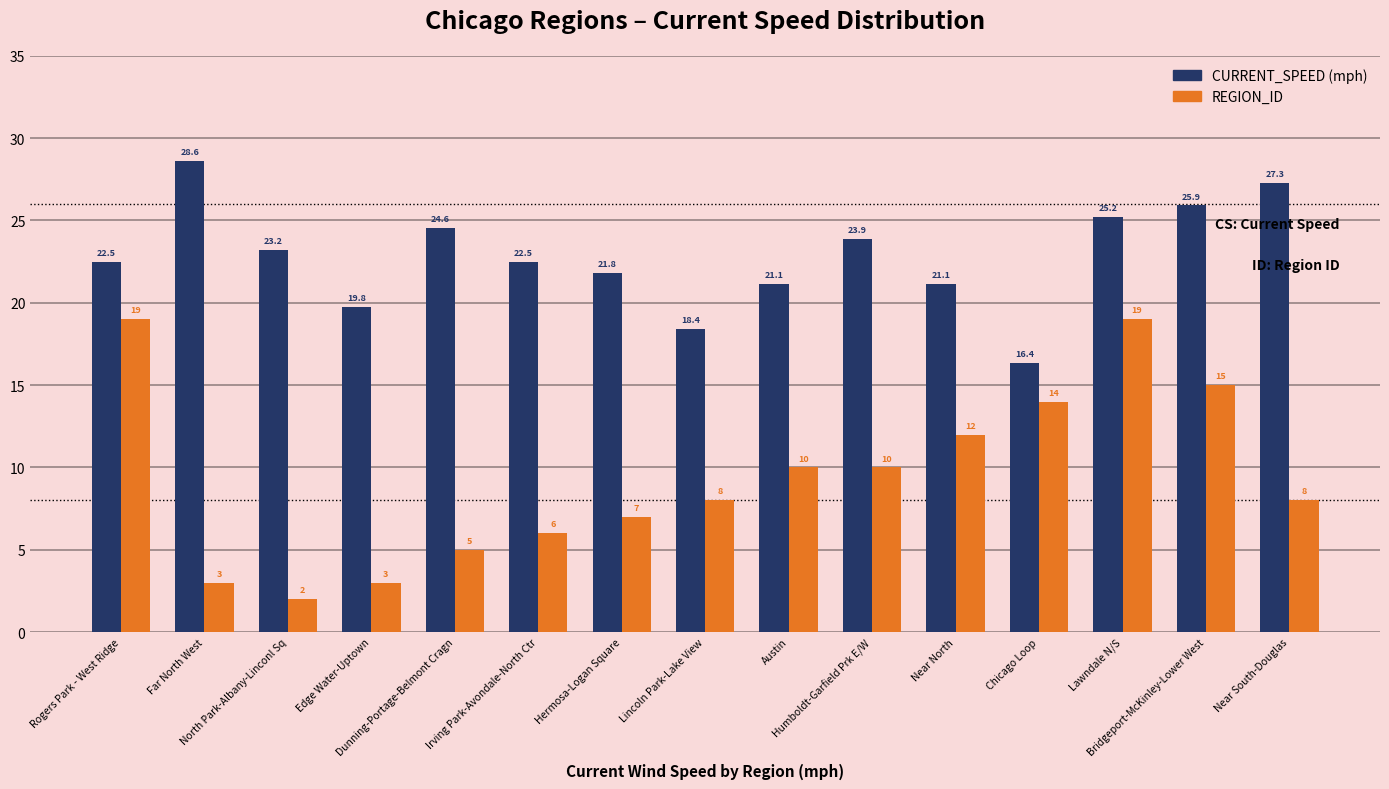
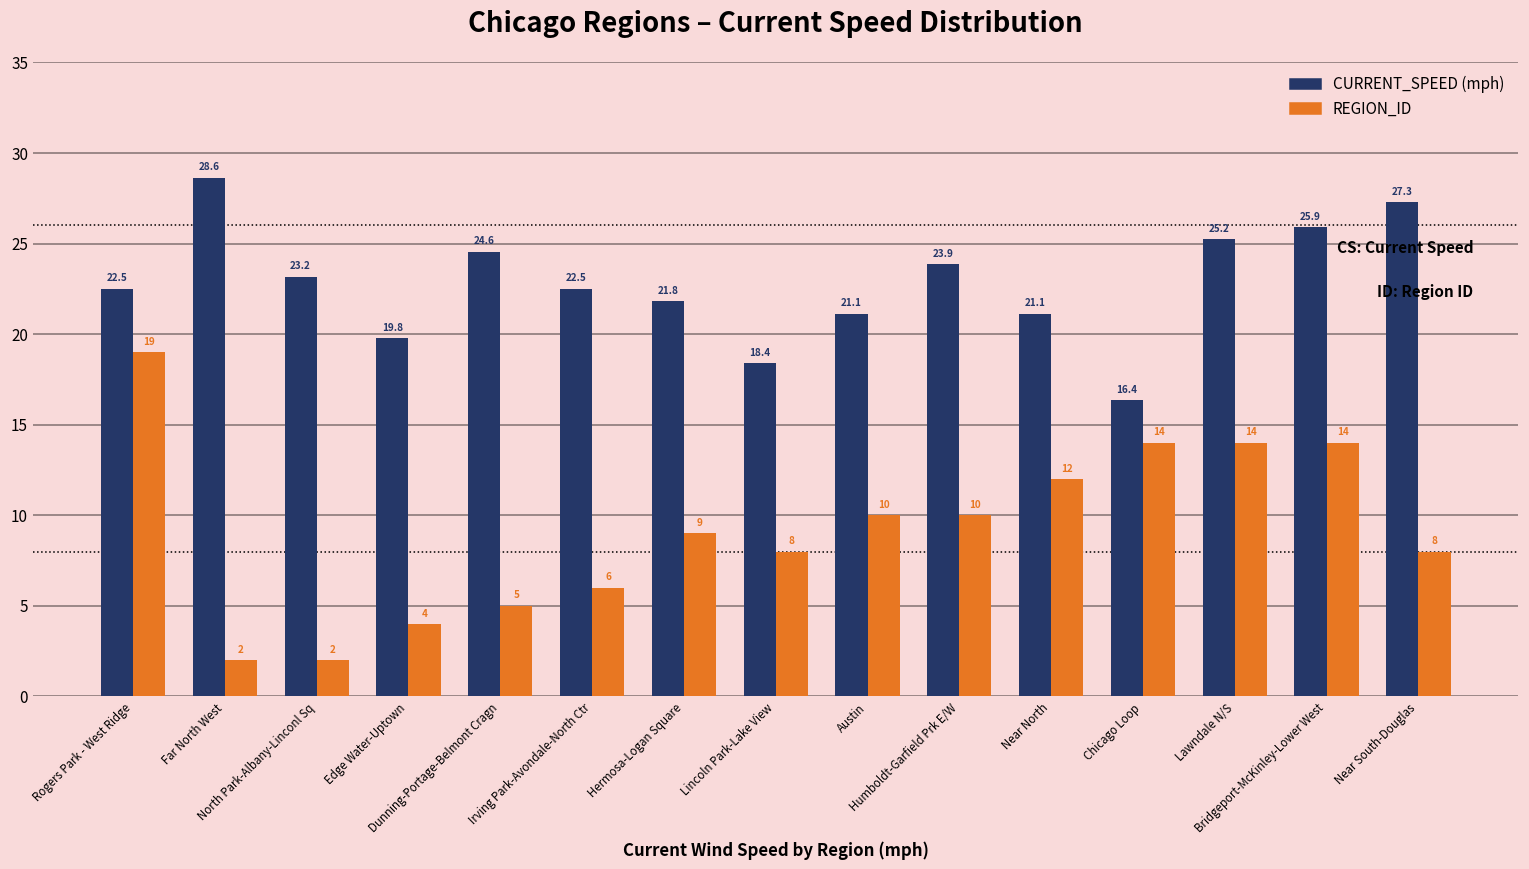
REGION_ID, Far North West: 3 -> 2
REGION_ID, Edge Water-Uptown: 3 -> 4
REGION_ID, Hermosa-Logan Square: 7 -> 9
REGION_ID, Lawndale N/S: 19 -> 14
REGION_ID, Bridgeport-McKinley-Lower West: 15 -> 14
